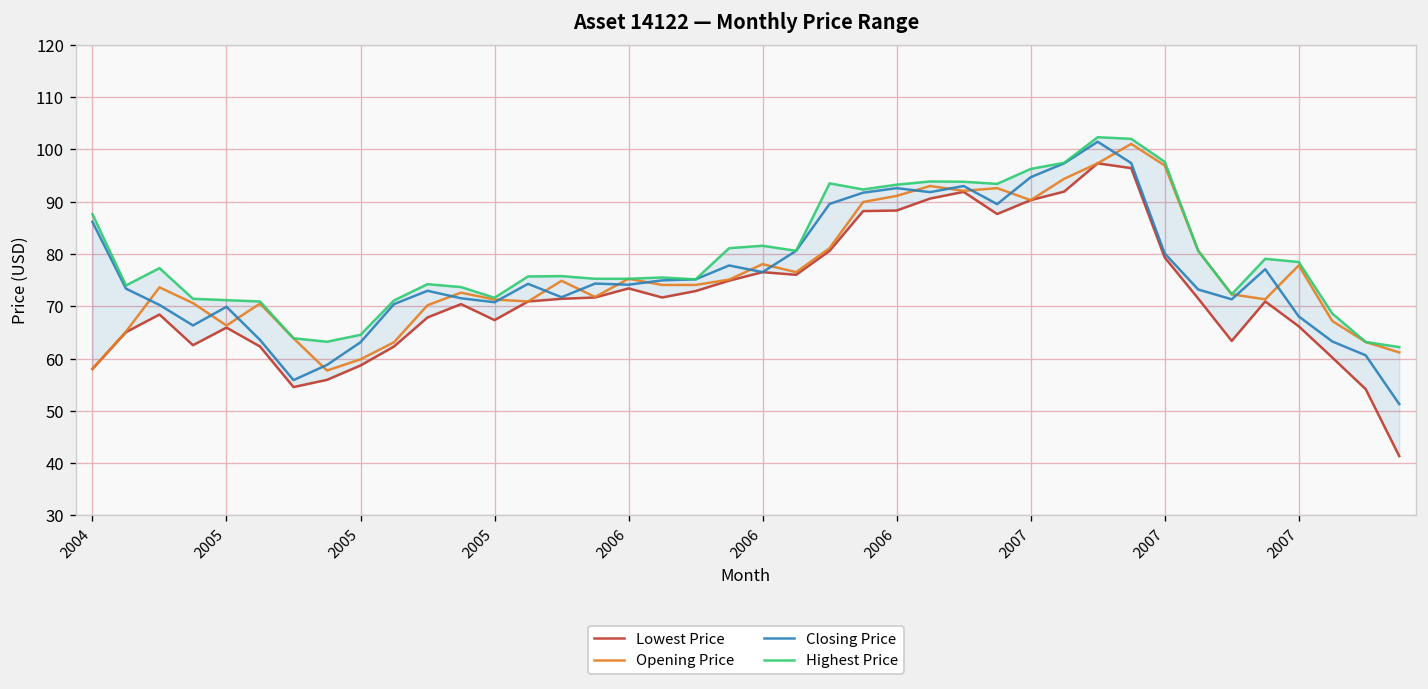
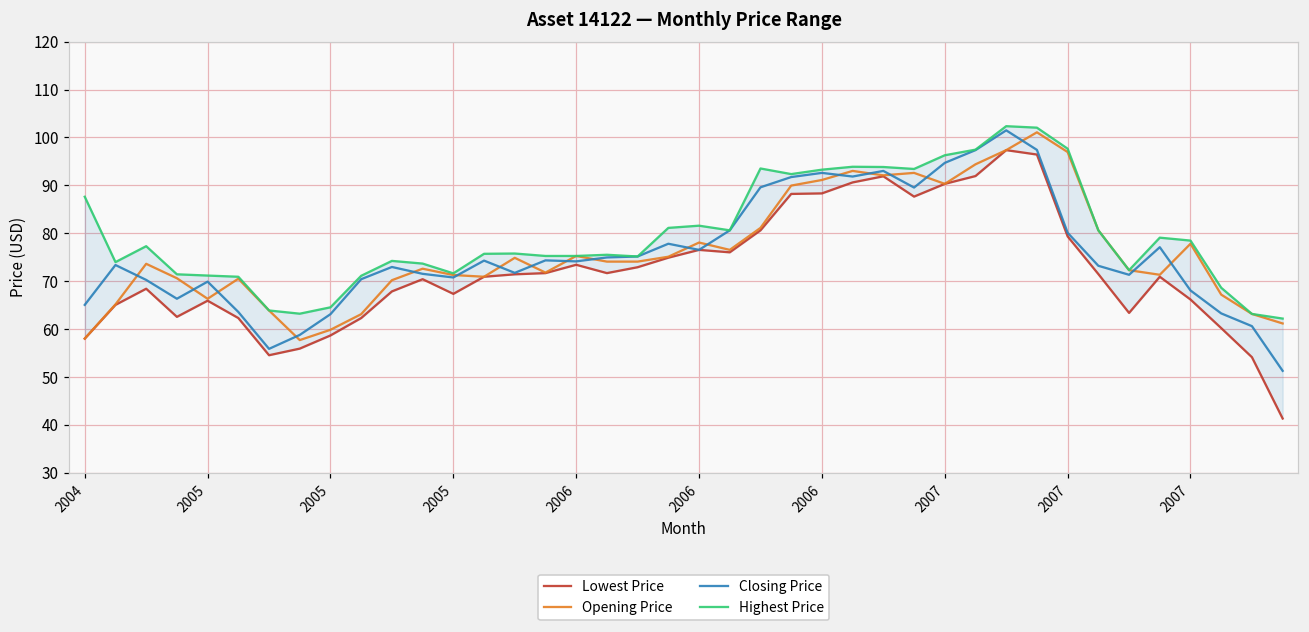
Closing Price, 2004: 86 -> 65
